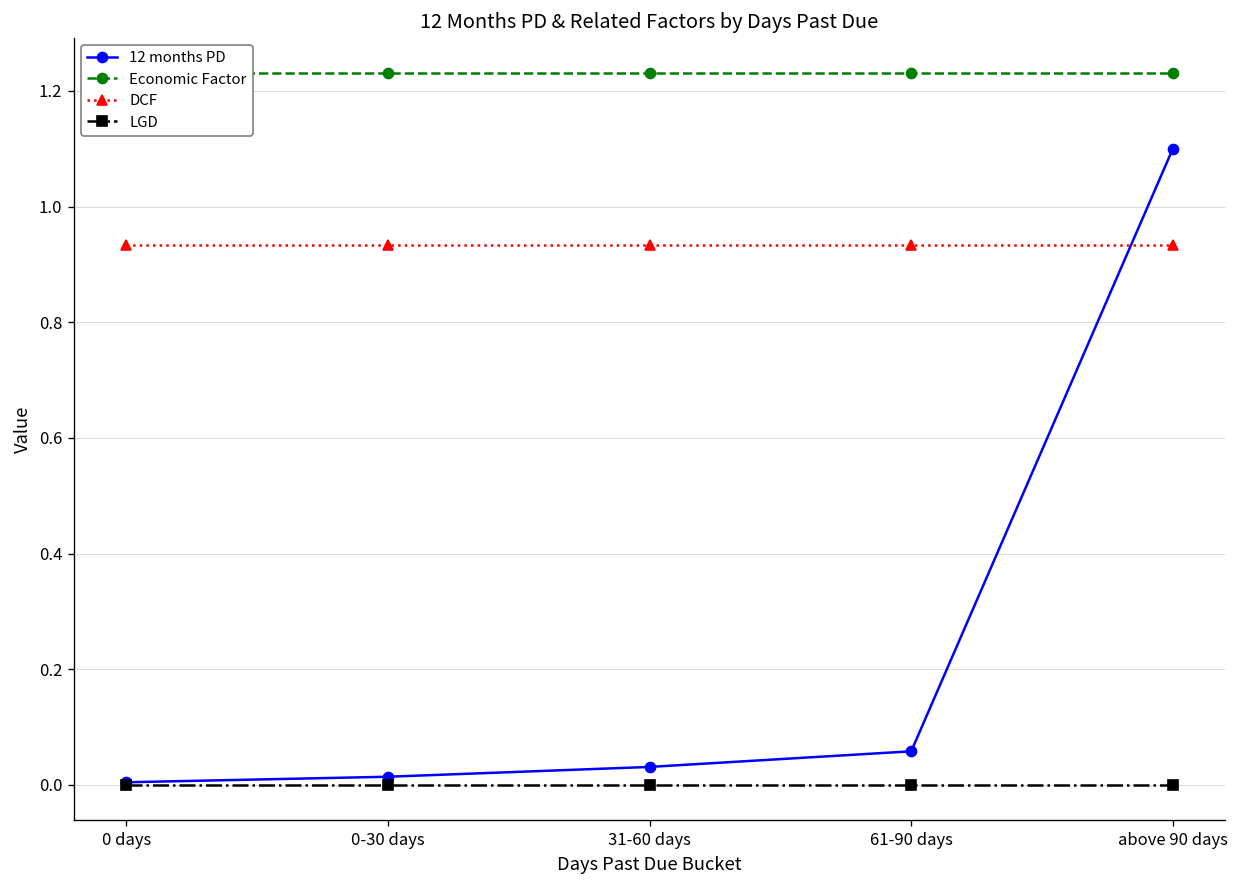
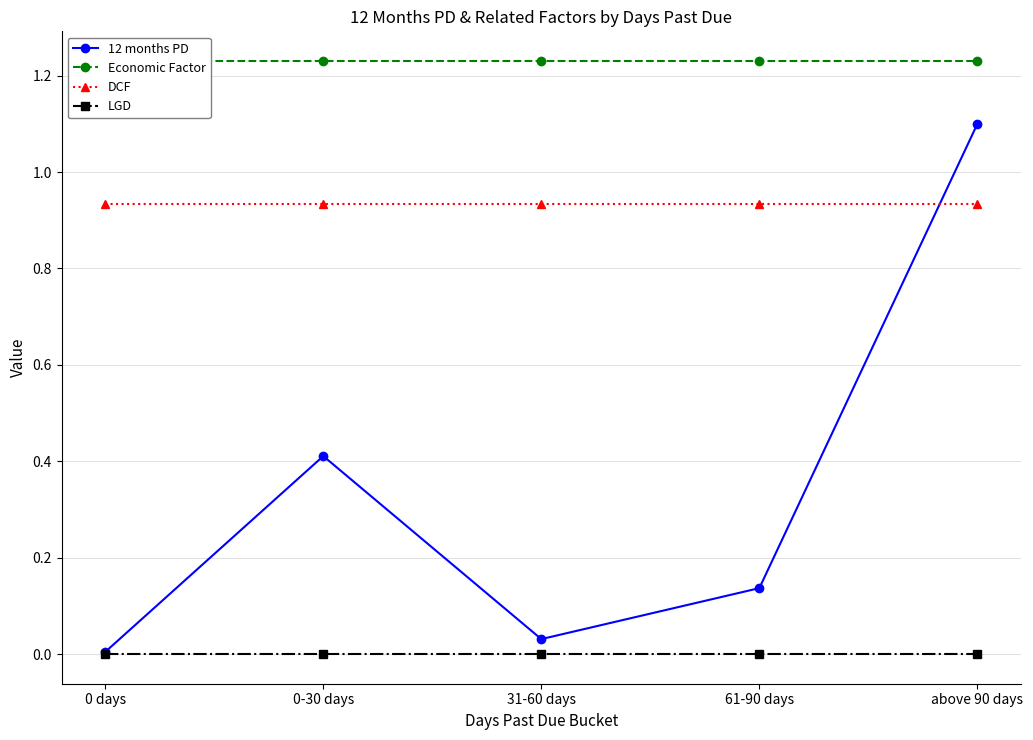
12 months PD, 0-30 days: 0.01 -> 0.41
12 months PD, 61-90 days: 0.06 -> 0.14
